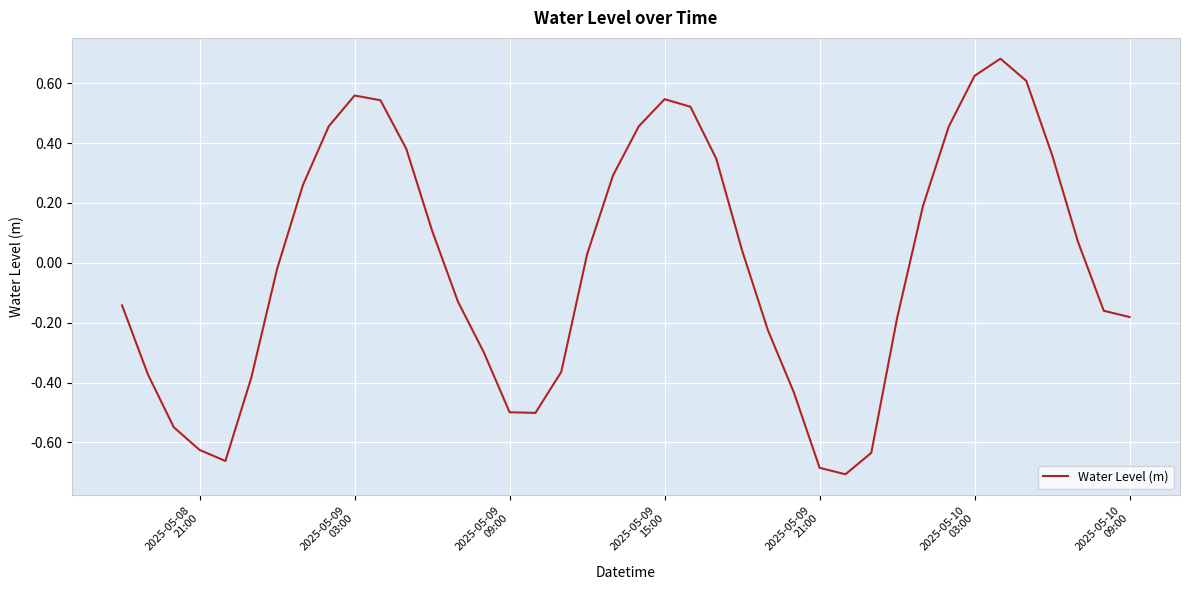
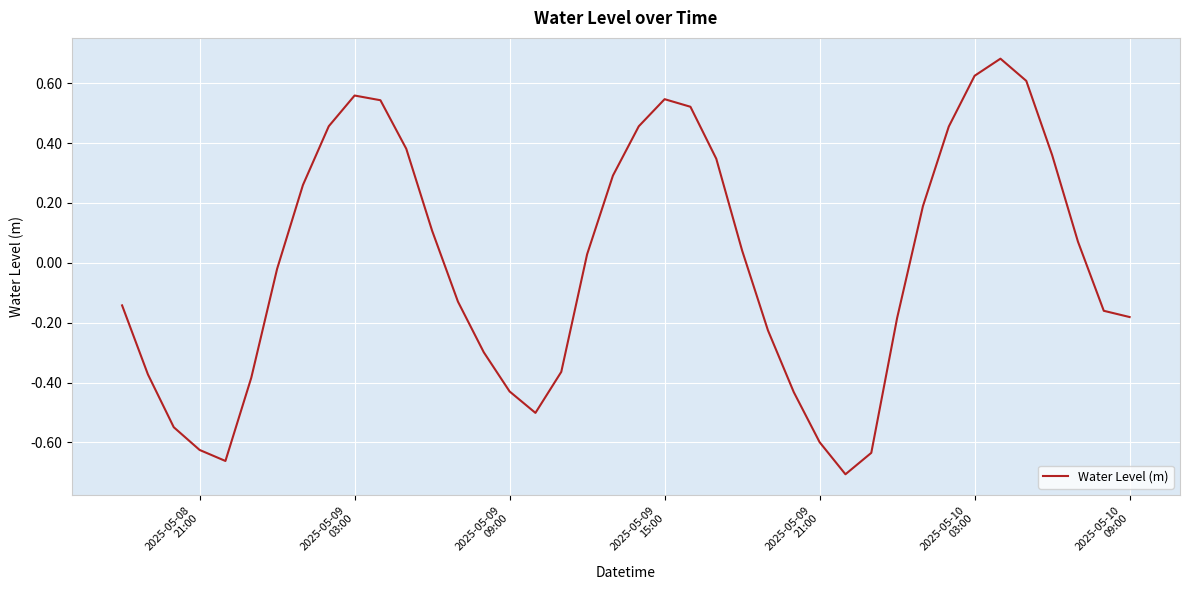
2025-05-09 09:00: -0.50 -> -0.43
2025-05-09 21:00: -0.68 -> -0.60
